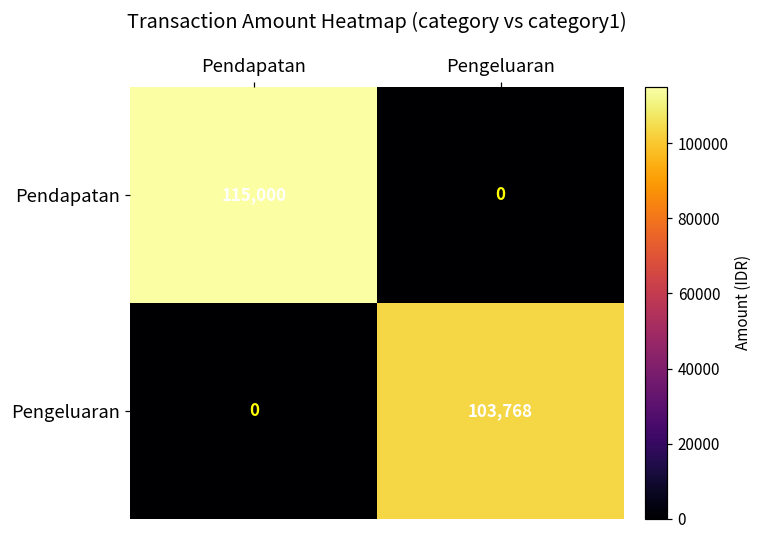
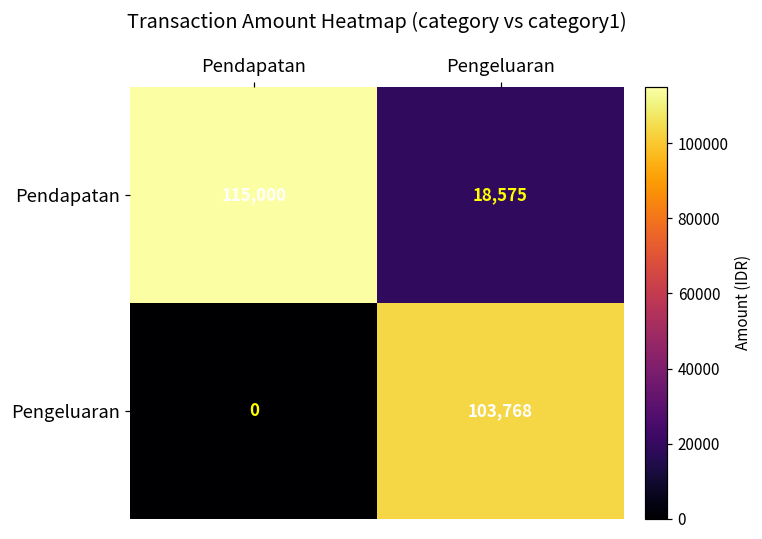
Pendapatan, Pengeluaran: 0 -> 18,575
